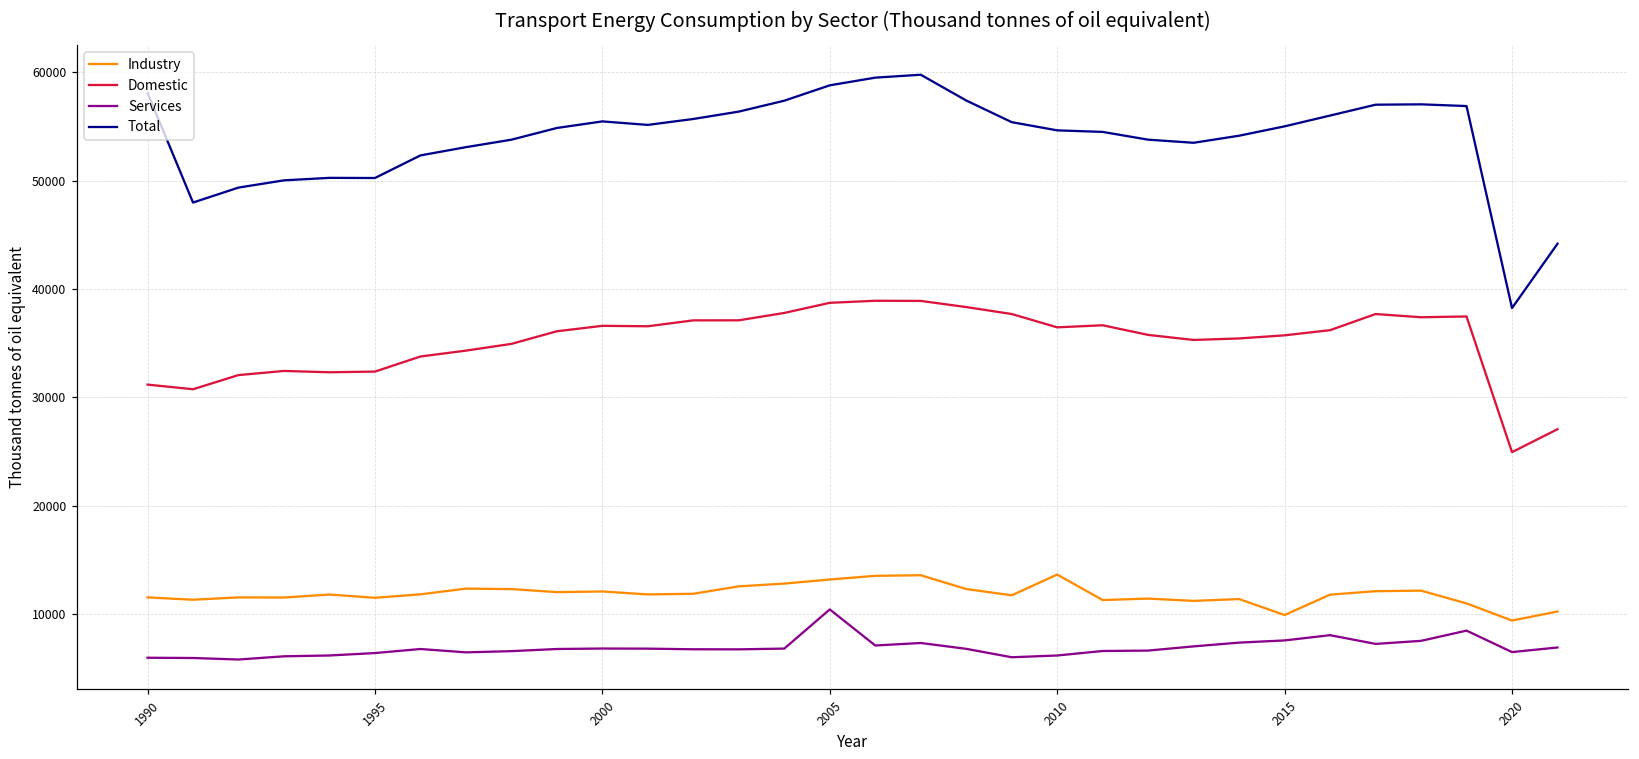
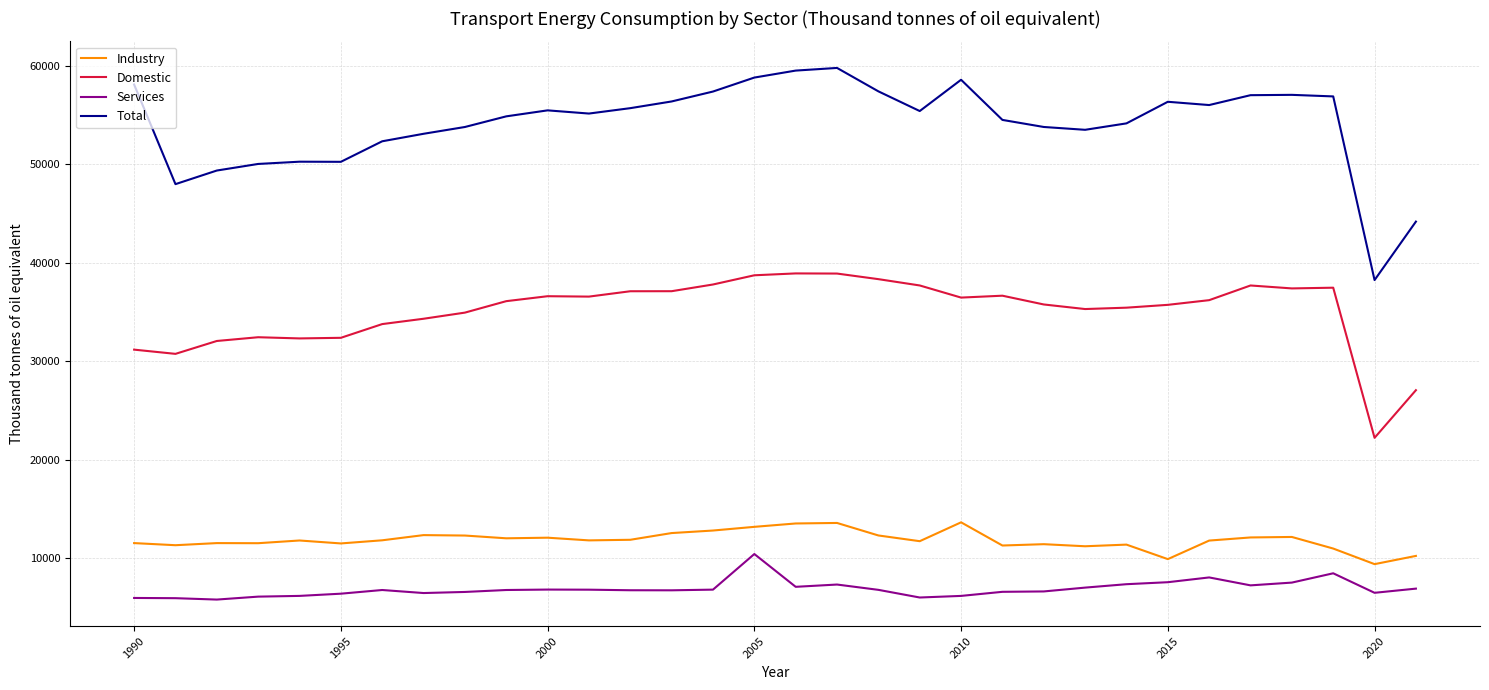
Total, 2010: 55000 -> 59000
Total, 2015: 55000 -> 56000
Domestic, 2020: 25000 -> 22000
